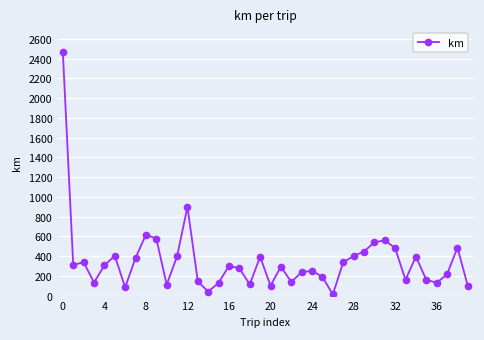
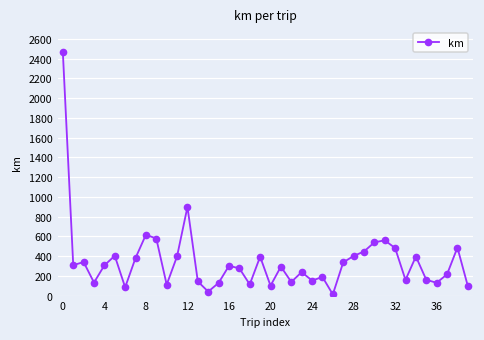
24: 300 -> 200
